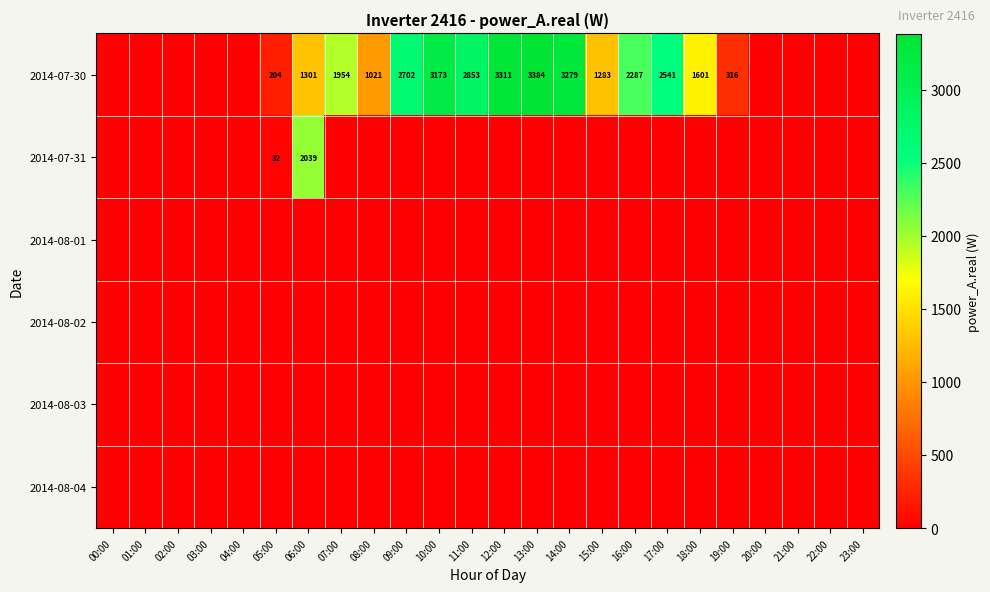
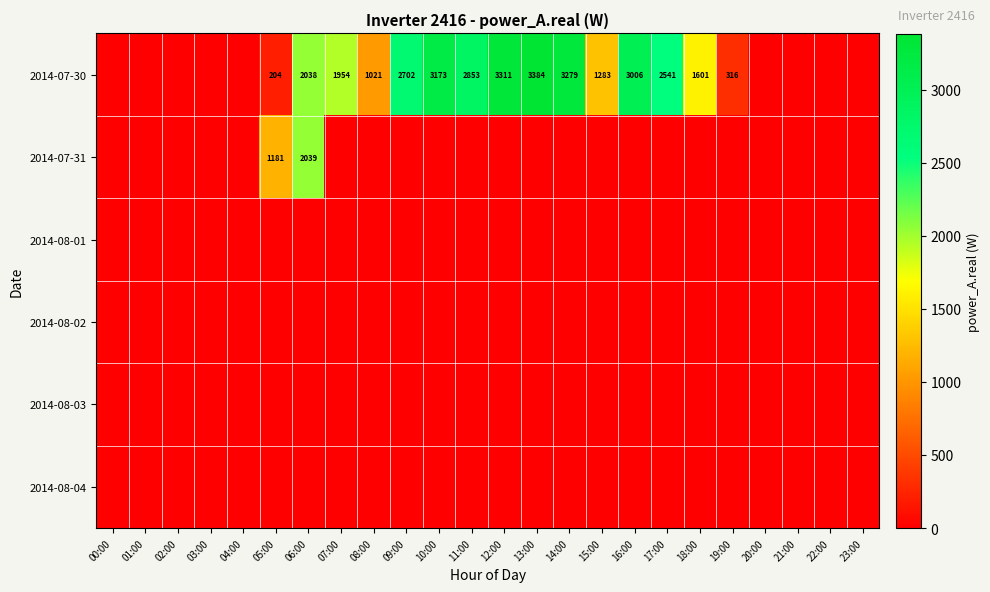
2014-07-30, 06:00: 1301 -> 2038
2014-07-30, 16:00: 2287 -> 3006
2014-07-31, 05:00: 32 -> 1181
